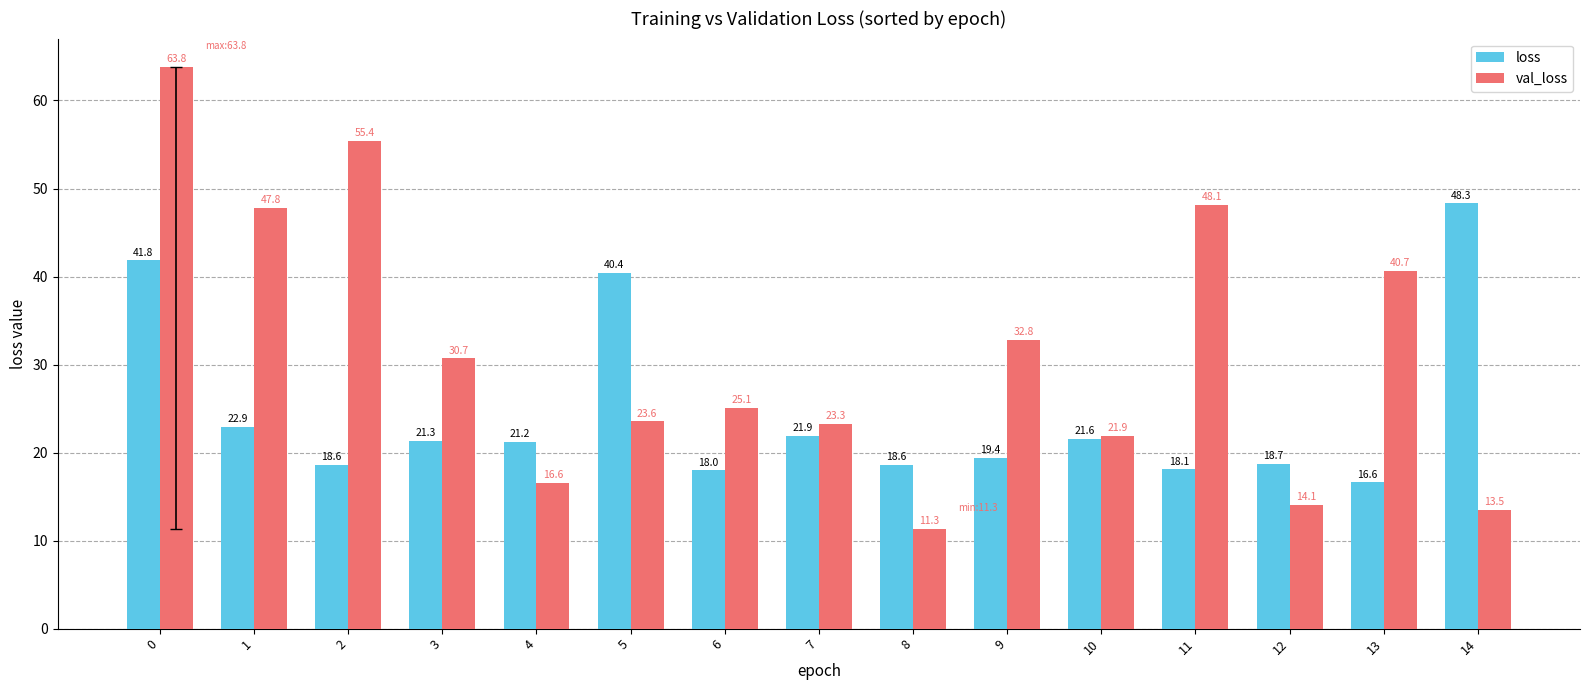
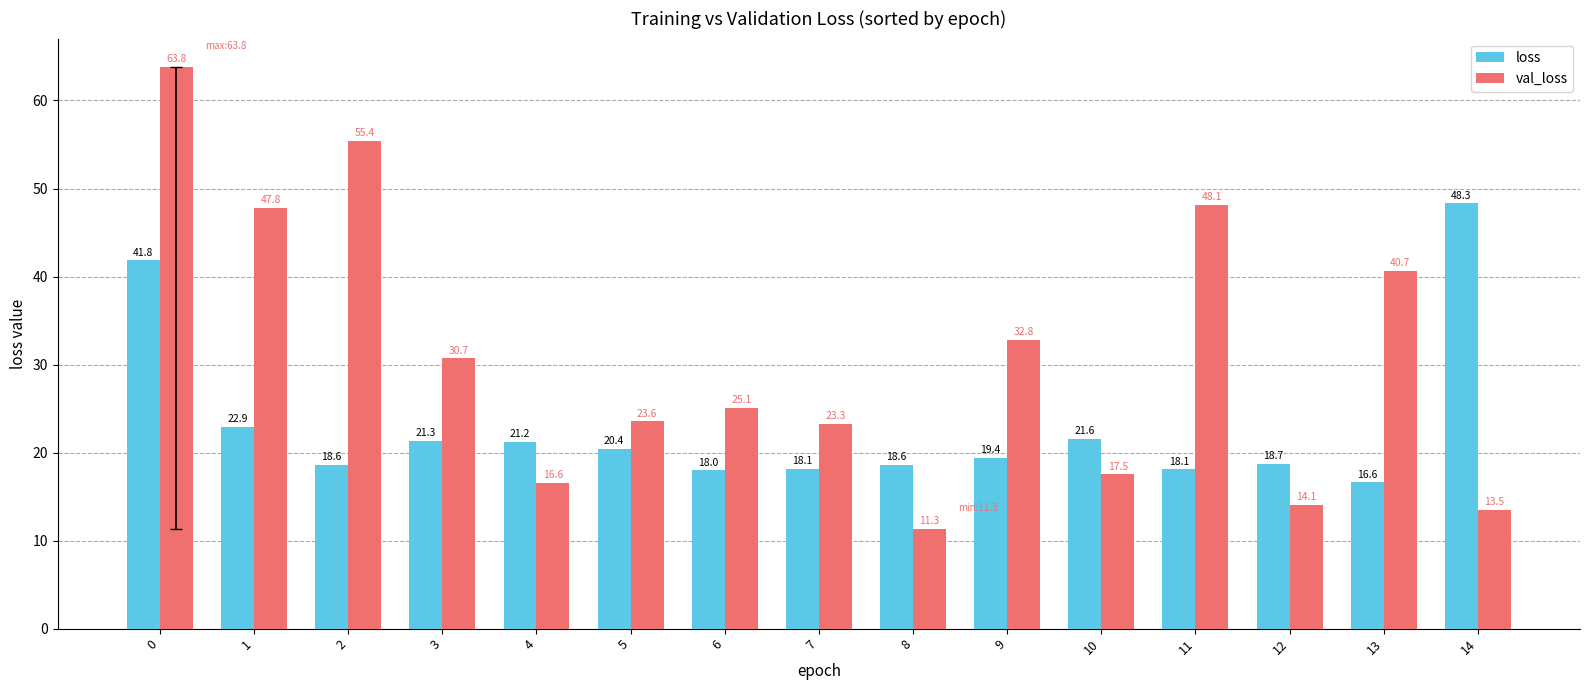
loss, 5: 40.4 -> 20.4
loss, 7: 21.9 -> 18.1
val_loss, 10: 21.9 -> 17.5
